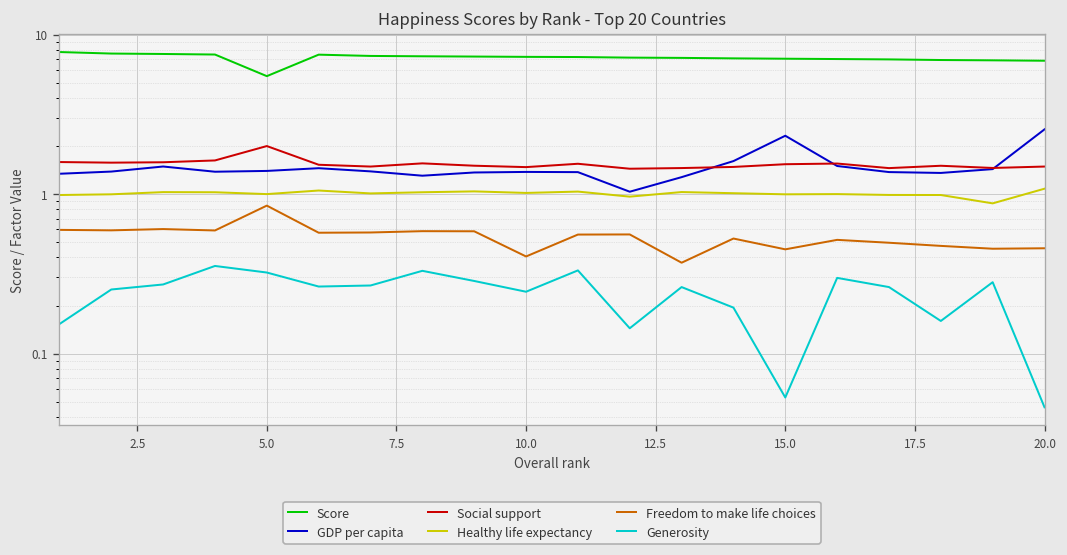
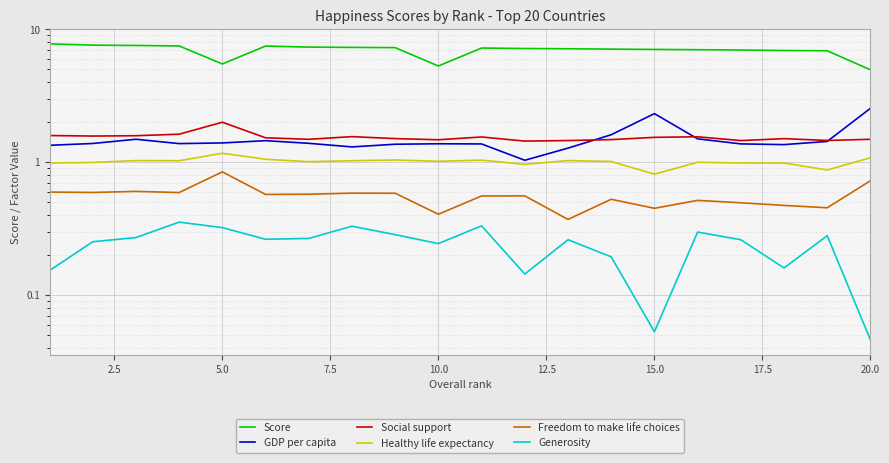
Healthy life expectancy, 5.0: 1.0 -> 1.2
Score, 10.0: 7 -> 5.3
Healthy life expectancy, 15.0: 1.0 -> 0.8
Score, 20.0: 7 -> 5.0
Freedom to make life choices, 20.0: 0.46 -> 0.7
